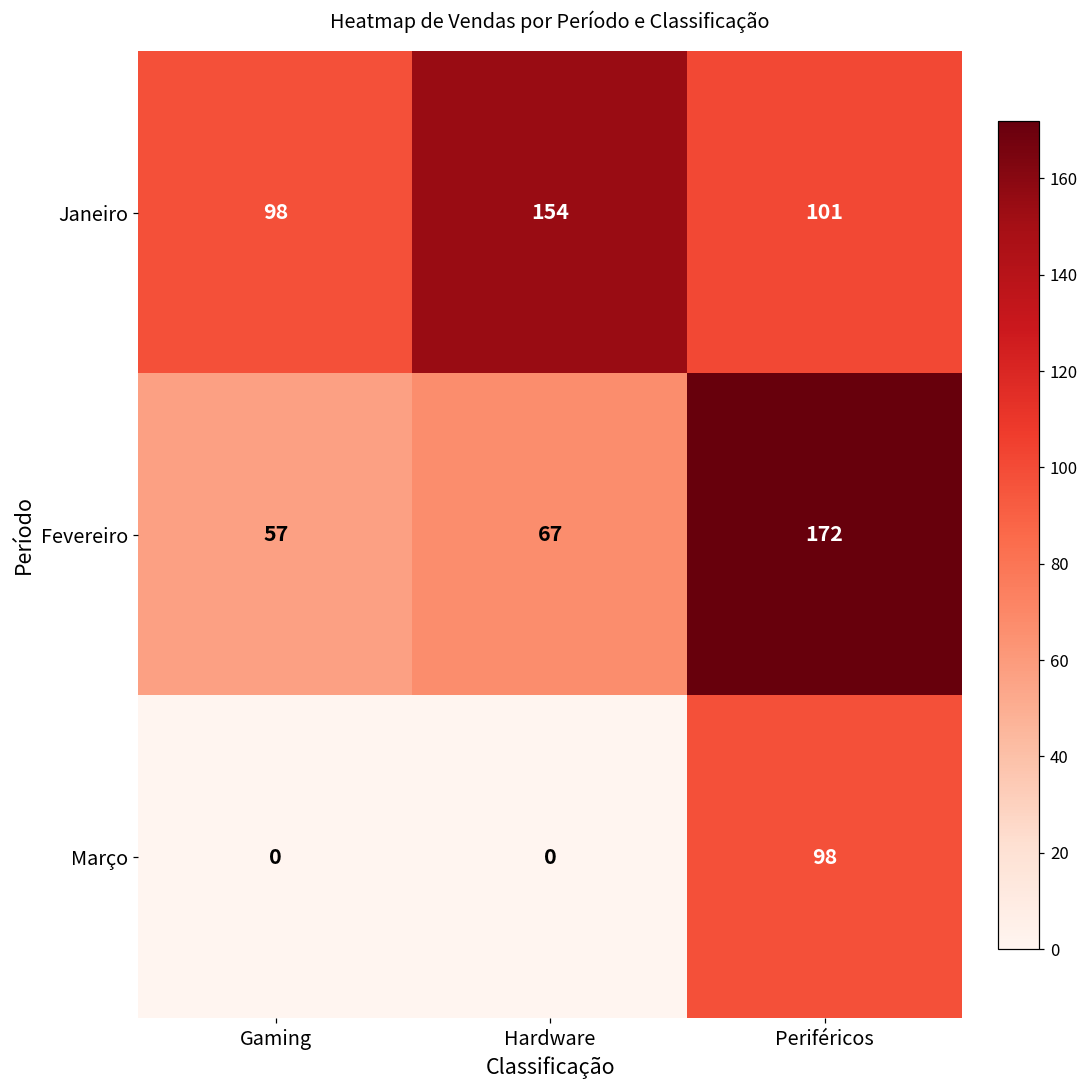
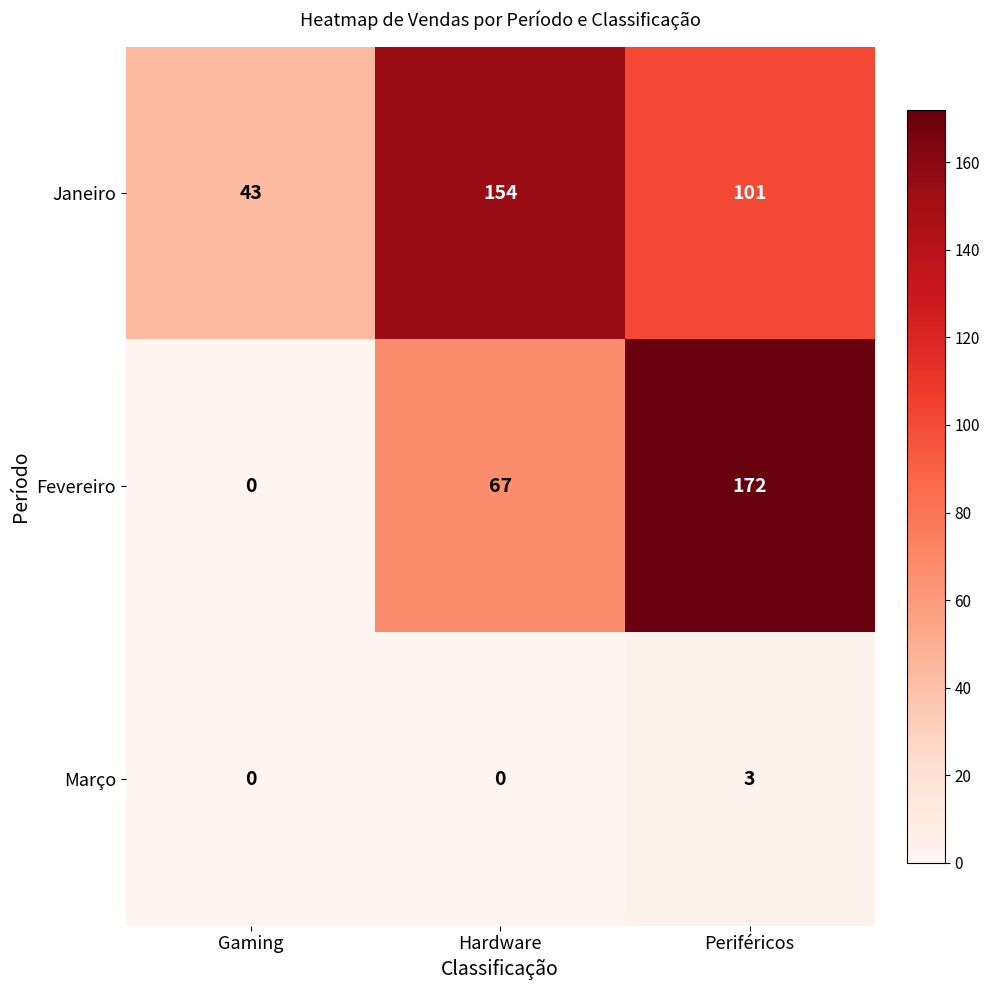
Janeiro, Gaming: 98 -> 43
Fevereiro, Gaming: 57 -> 0
Março, Periféricos: 98 -> 3
